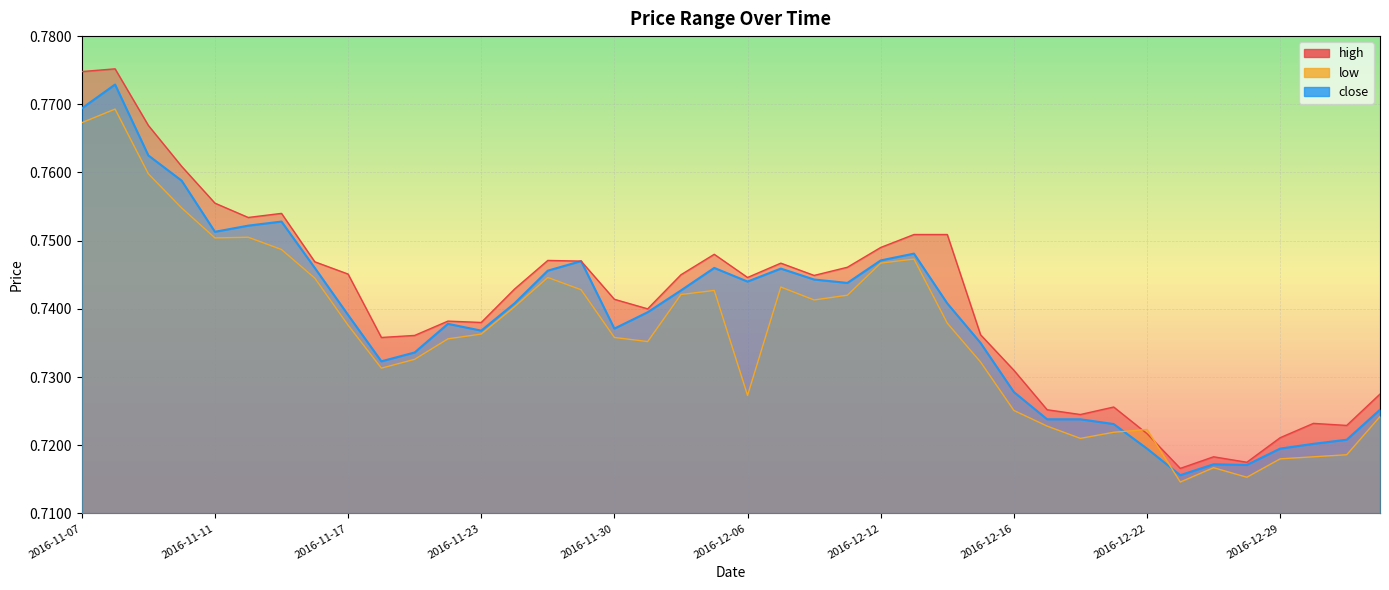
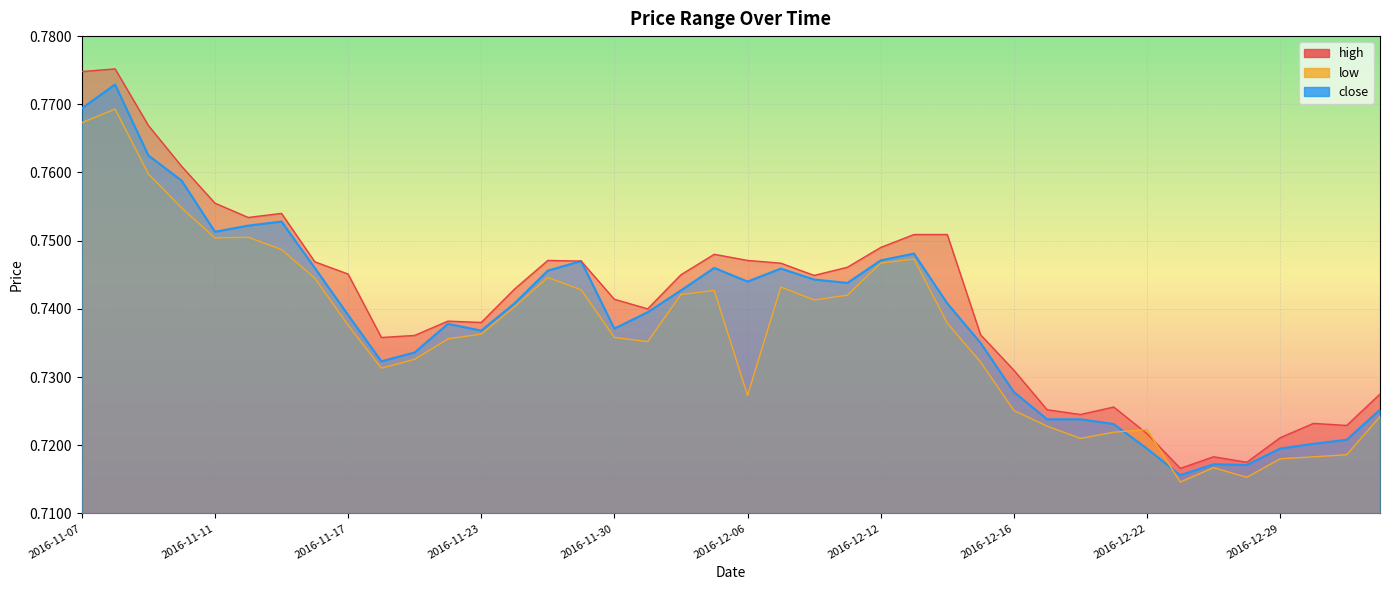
high, 2016-12-06: 0.745 -> 0.747
